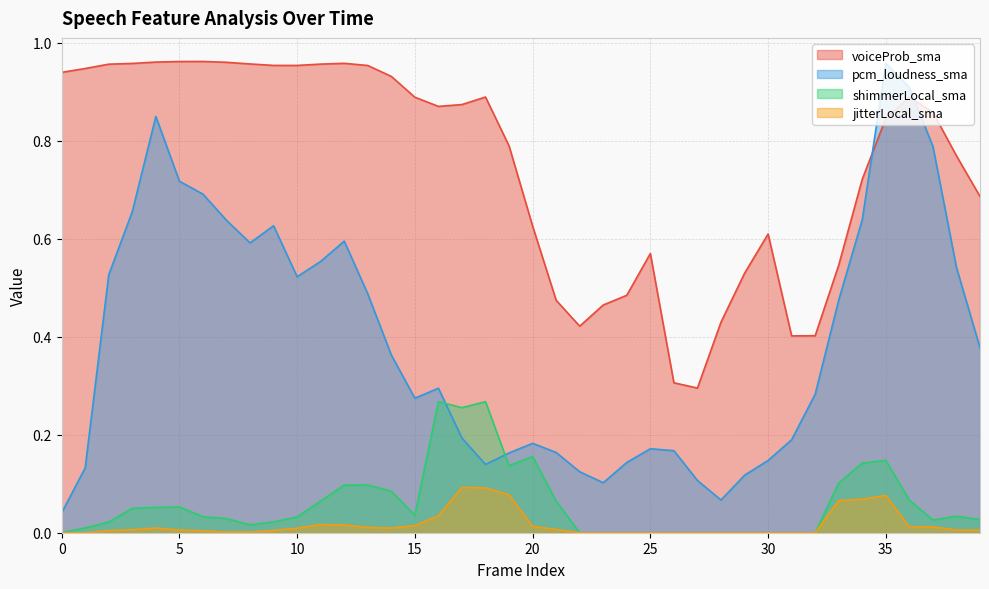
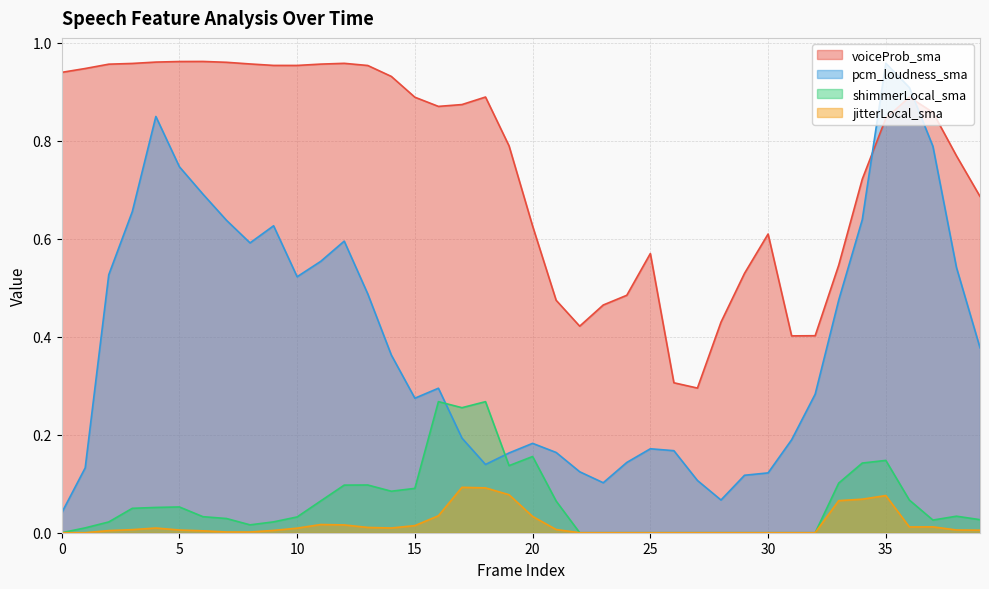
pcm_loudness_sma, 5: 0.72 -> 0.75
shimmerLocal_sma, 15: 0.04 -> 0.09
jitterLocal_sma, 20: 0.01 -> 0.03
pcm_loudness_sma, 30: 0.15 -> 0.12
